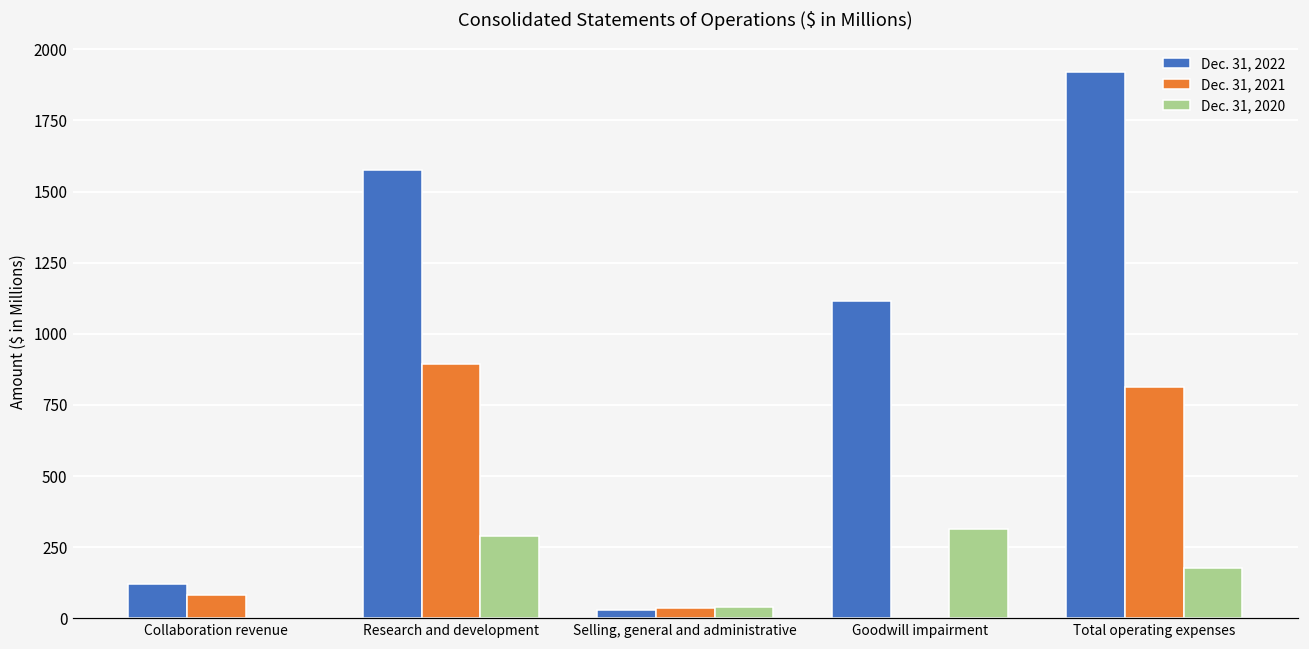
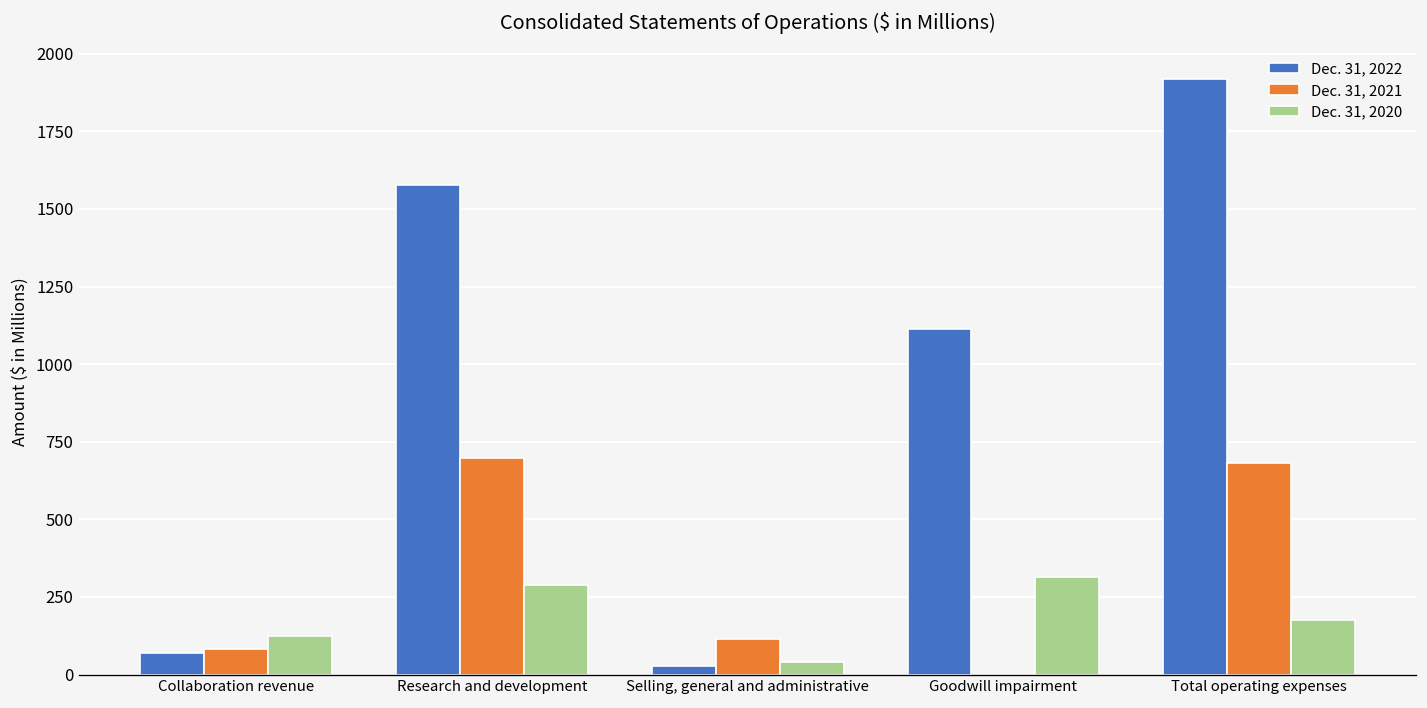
Dec. 31, 2022, Collaboration revenue: 120 -> 70
Dec. 31, 2020, Collaboration revenue: 0 -> 130
Dec. 31, 2021, Research and development: 890 -> 700
Dec. 31, 2021, Selling, general and administrative: 40 -> 120
Dec. 31, 2021, Total operating expenses: 810 -> 680
